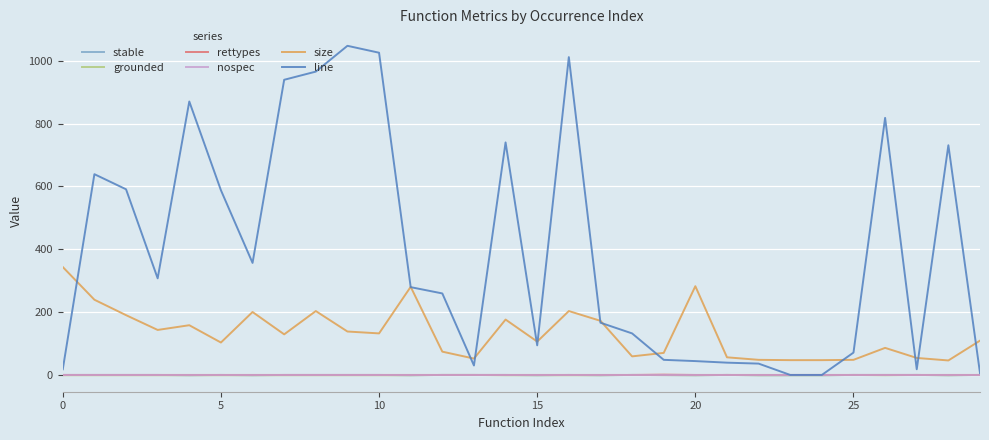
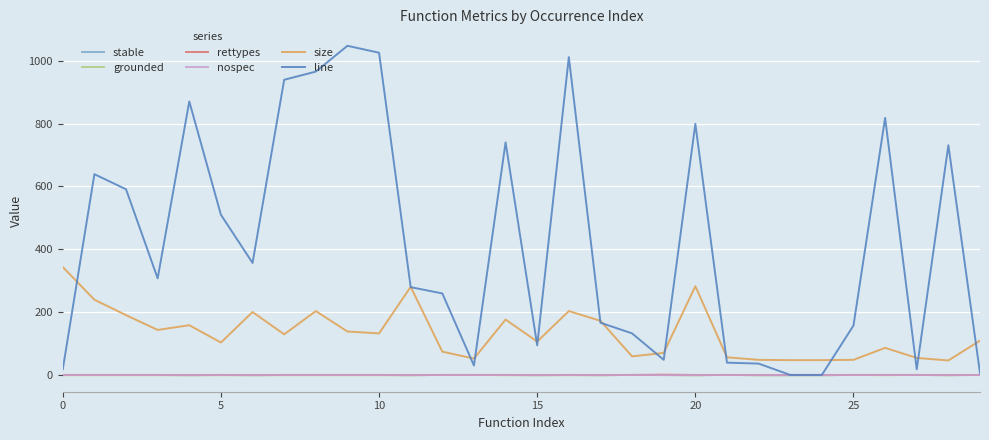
line, 5: 590 -> 510
line, 20: 50 -> 800
line, 25: 70 -> 160
